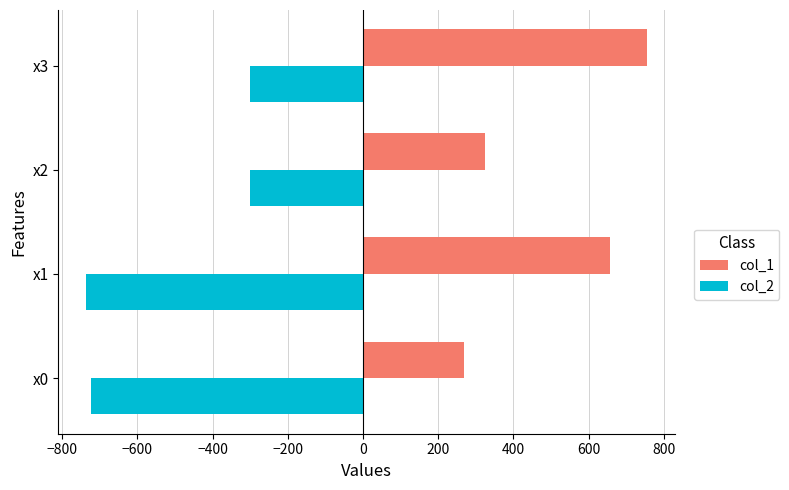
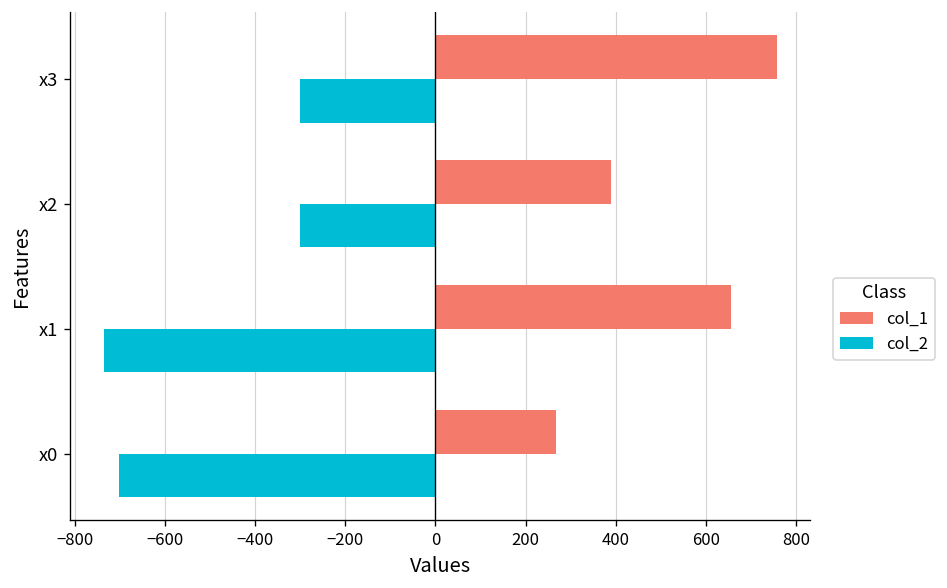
col_1, x2: 330 -> 390
col_2, x0: -720 -> -700
